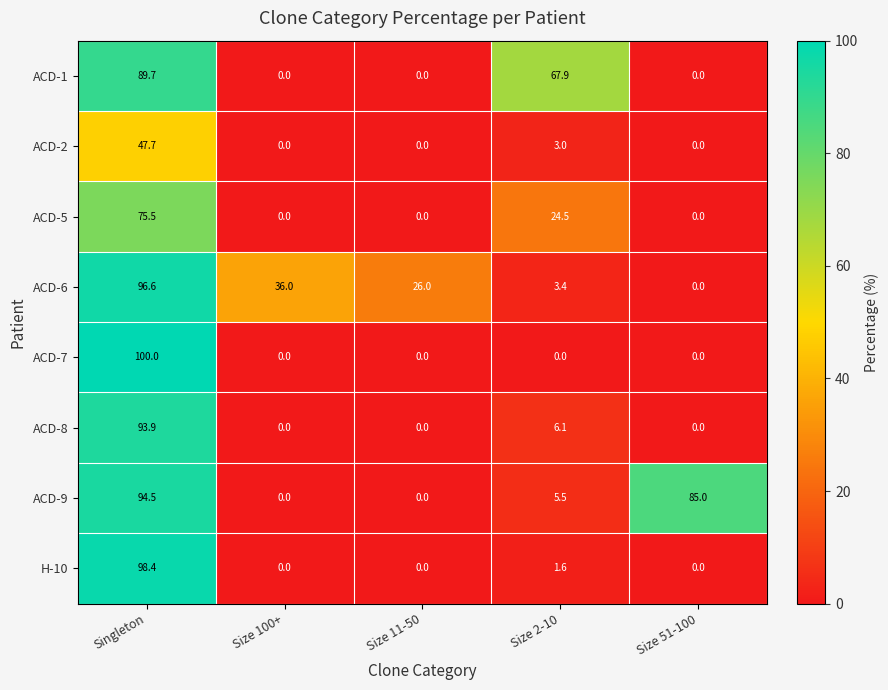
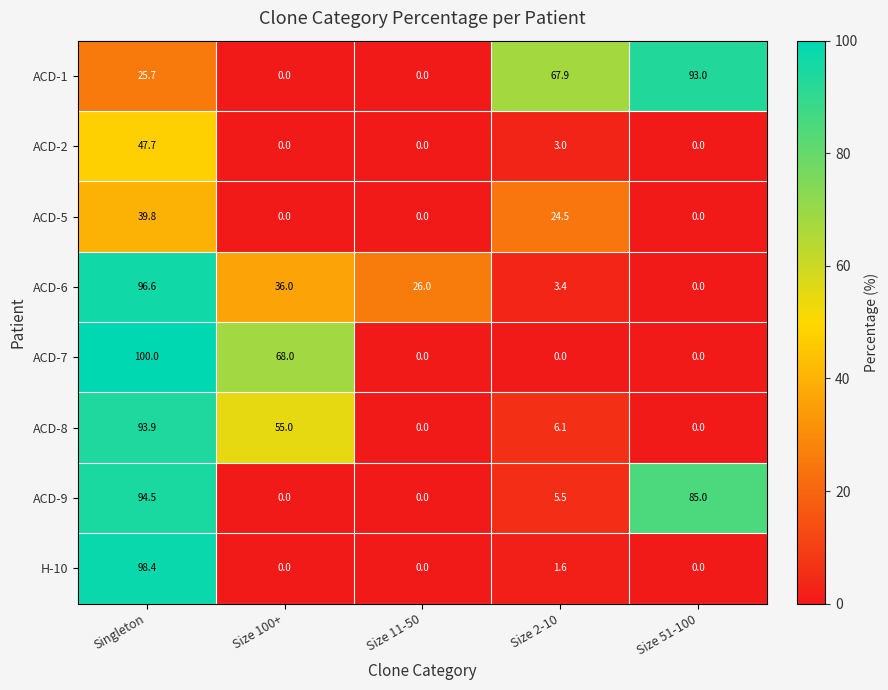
ACD-1, Singleton: 89.7 -> 25.7
ACD-1, Size 51-100: 0.0 -> 93.0
ACD-5, Singleton: 75.5 -> 39.8
ACD-7, Size 100+: 0.0 -> 68.0
ACD-8, Size 100+: 0.0 -> 55.0
